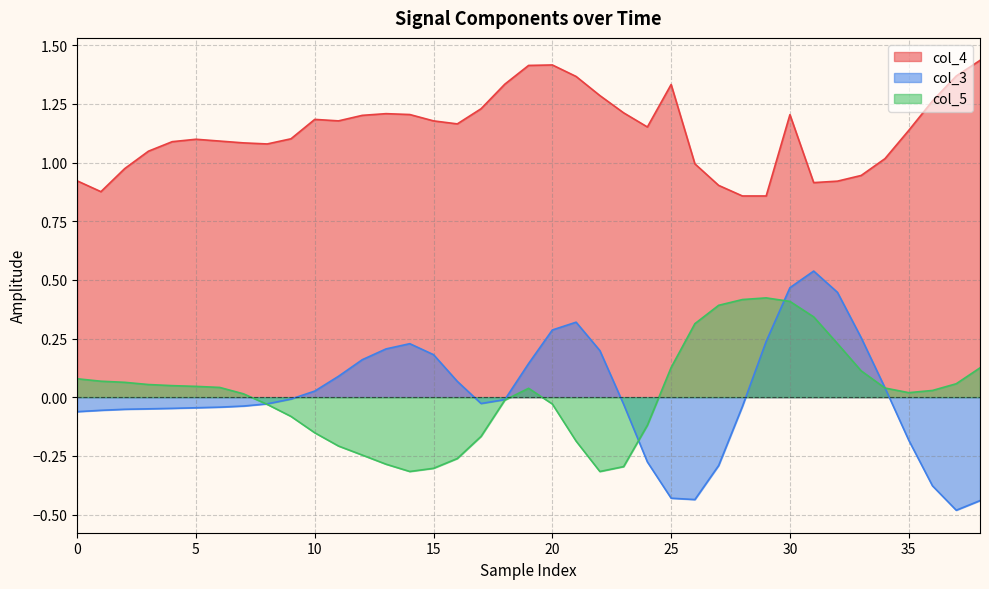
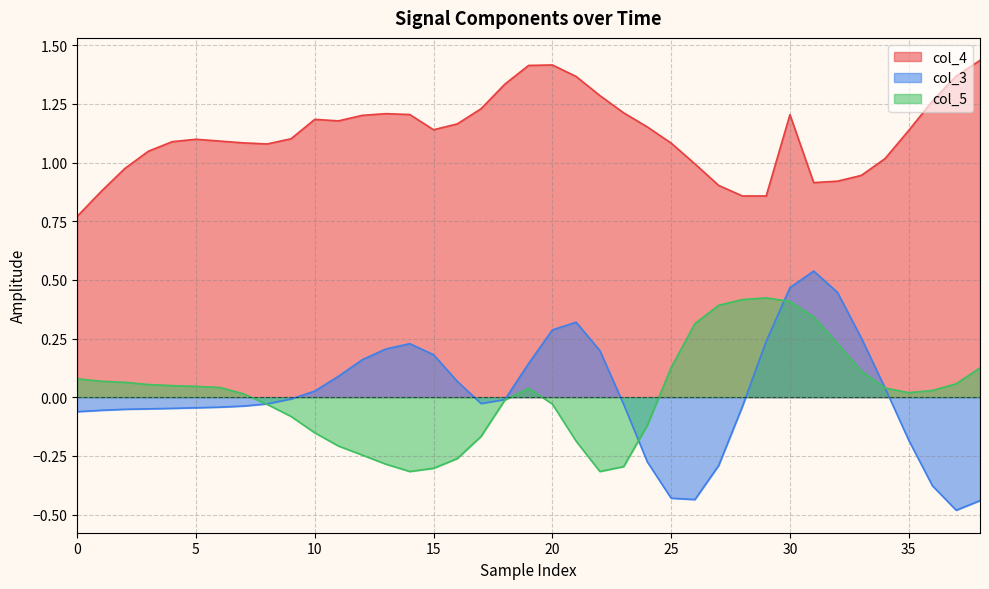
col_4, 0: 0.92 -> 0.77
col_4, 15: 1.18 -> 1.14
col_4, 25: 1.33 -> 1.08
